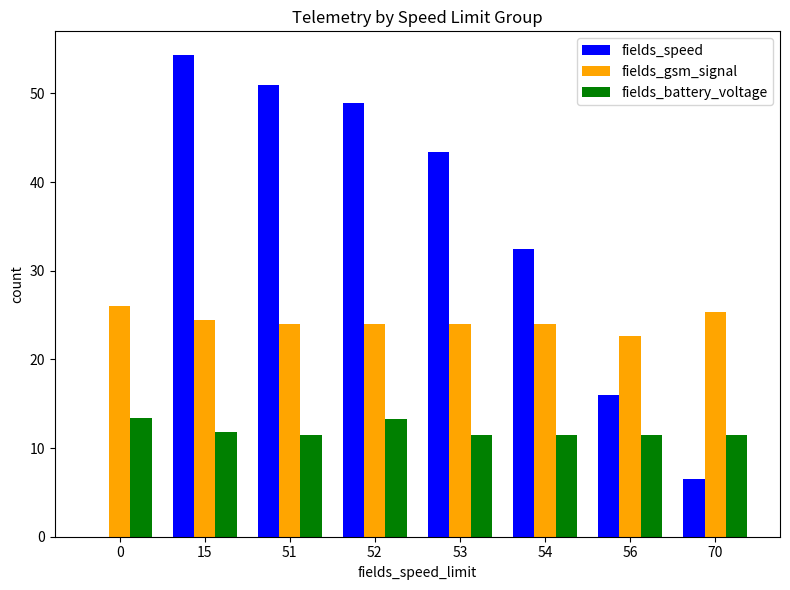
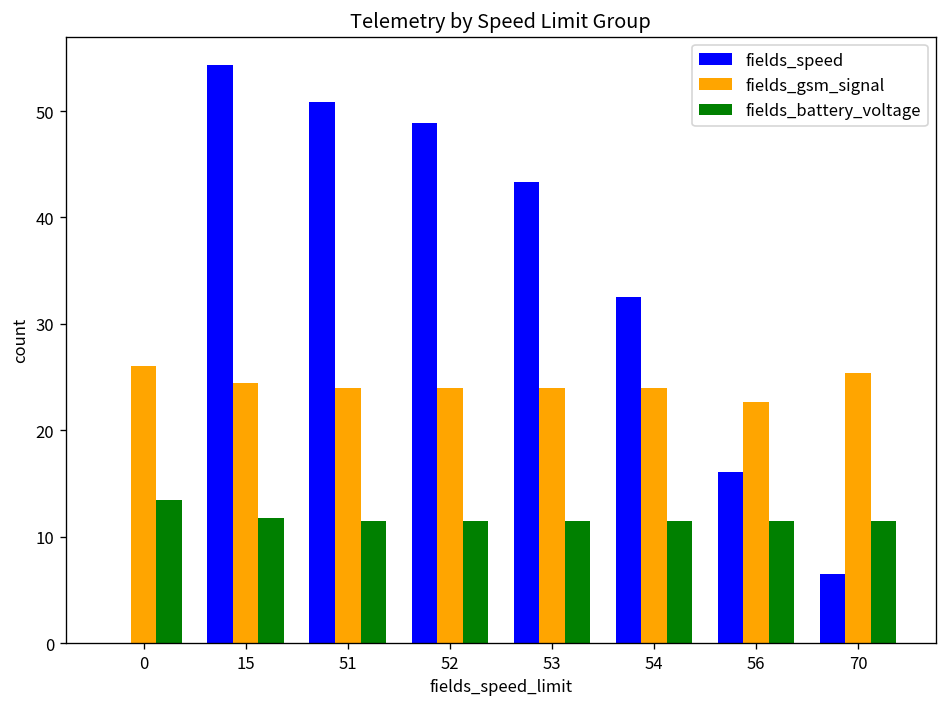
fields_battery_voltage, 52: 13 -> 12
